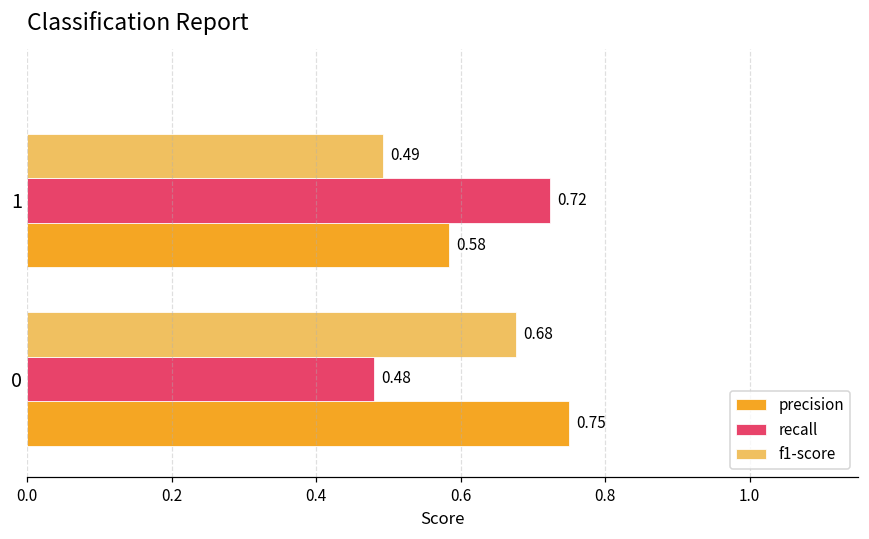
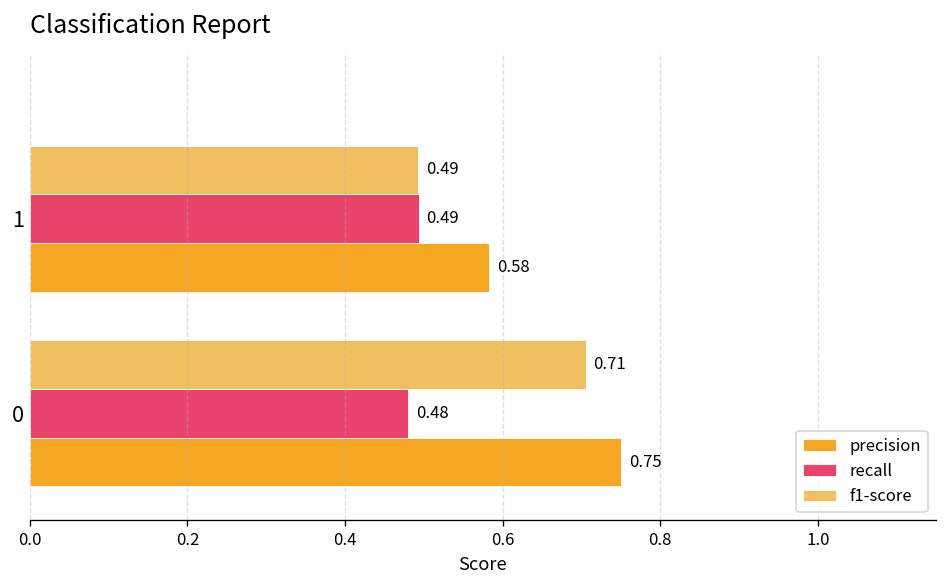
recall, 1: 0.72 -> 0.49
f1-score, 0: 0.68 -> 0.71
